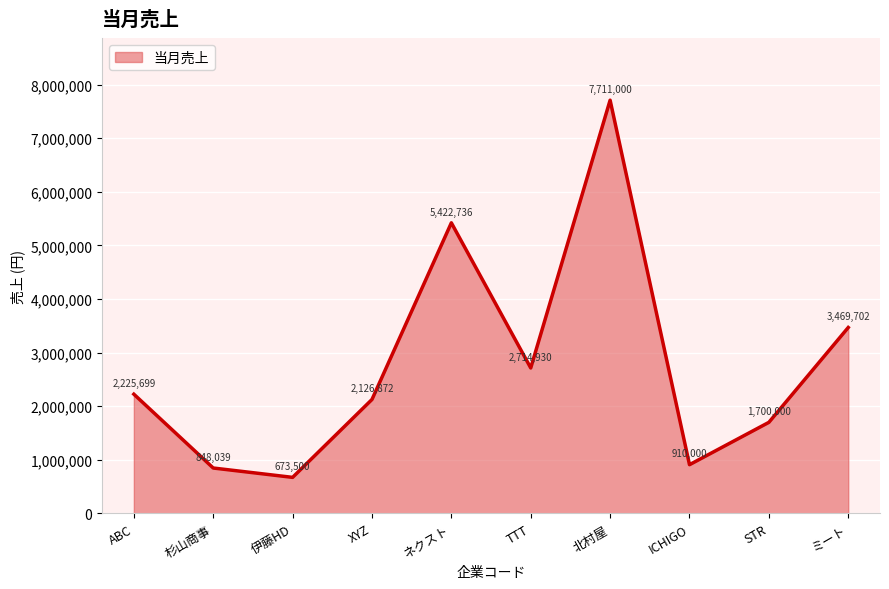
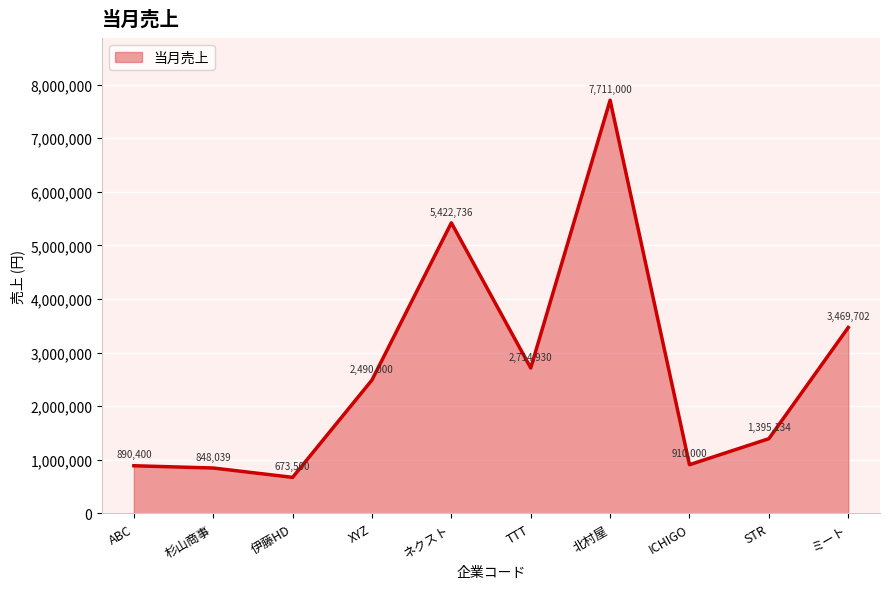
ABC: 2,225,699 -> 890,400
XYZ: 2,126,872 -> 2,490,000
STR: 1,700,000 -> 1,395,134
